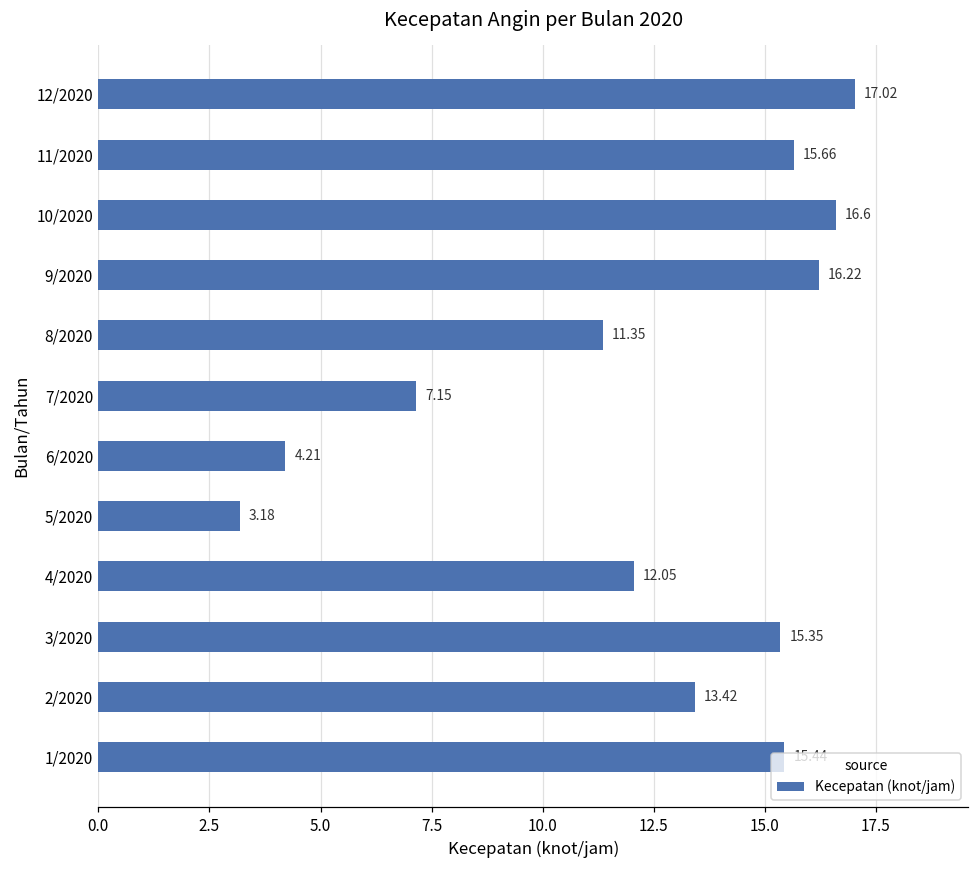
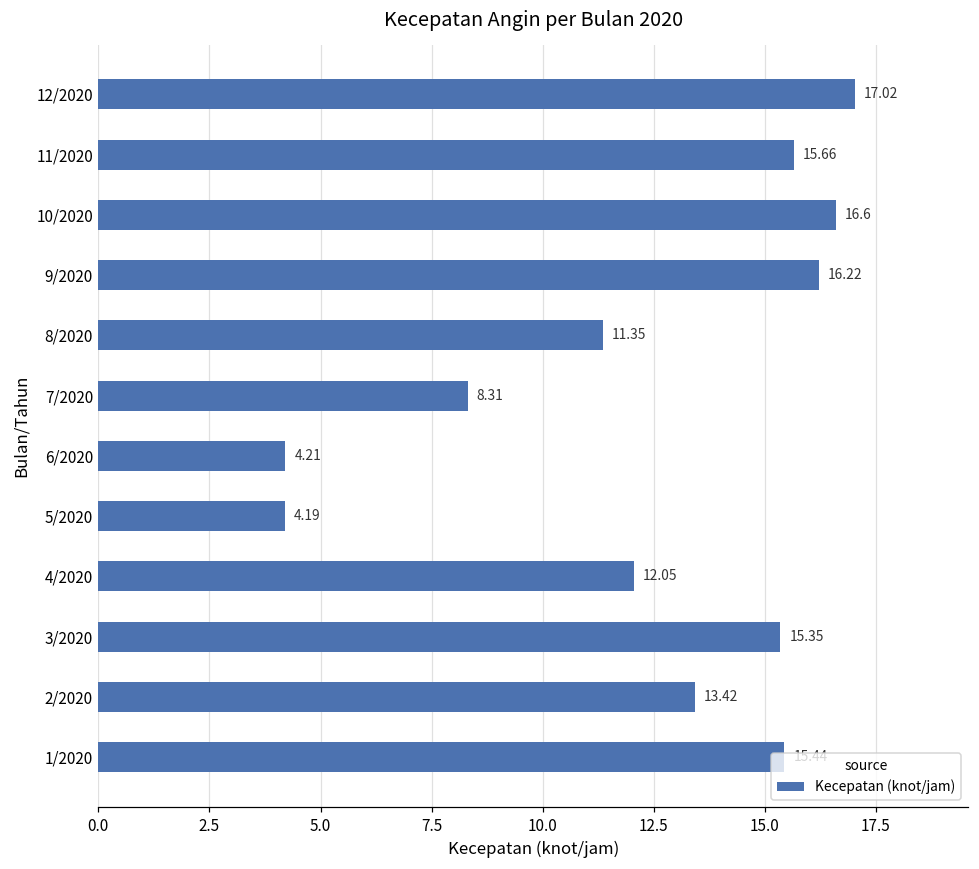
7/2020: 7.15 -> 8.31
5/2020: 3.18 -> 4.19
